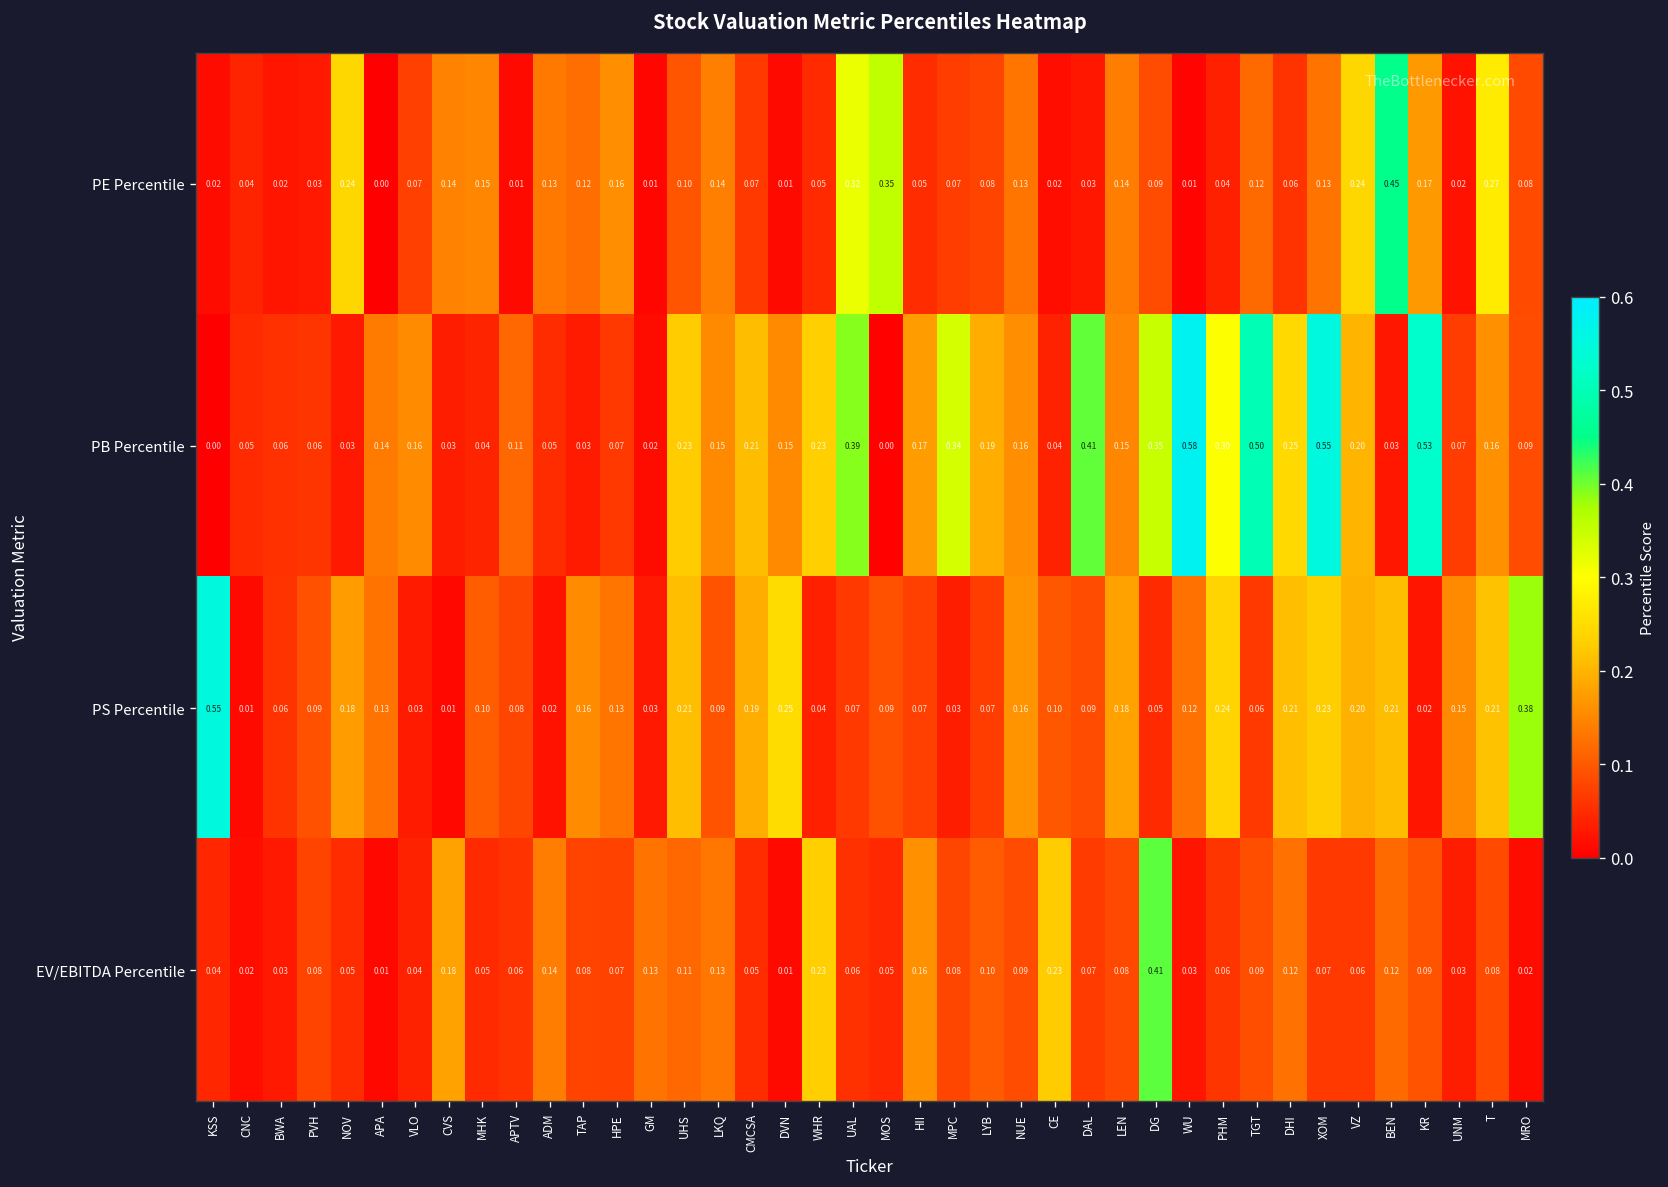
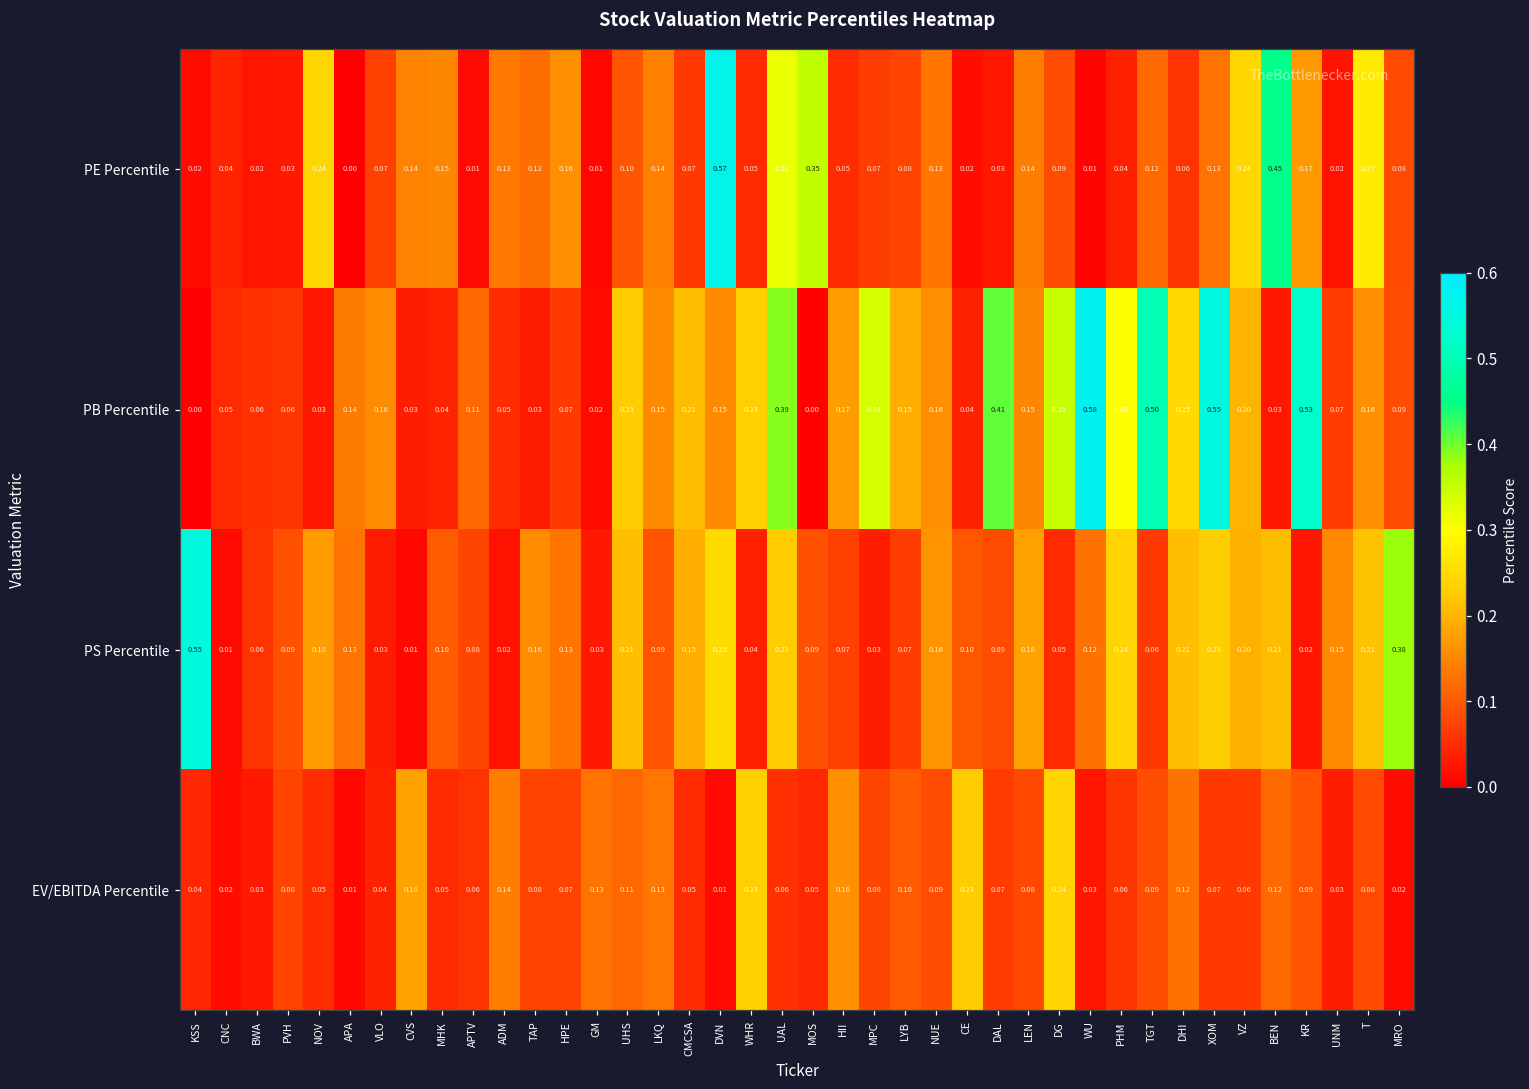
PE Percentile, DVN: 0.01 -> 0.57
PS Percentile, UAL: 0.07 -> 0.23
EV/EBITDA Percentile, DG: 0.41 -> 0.24
